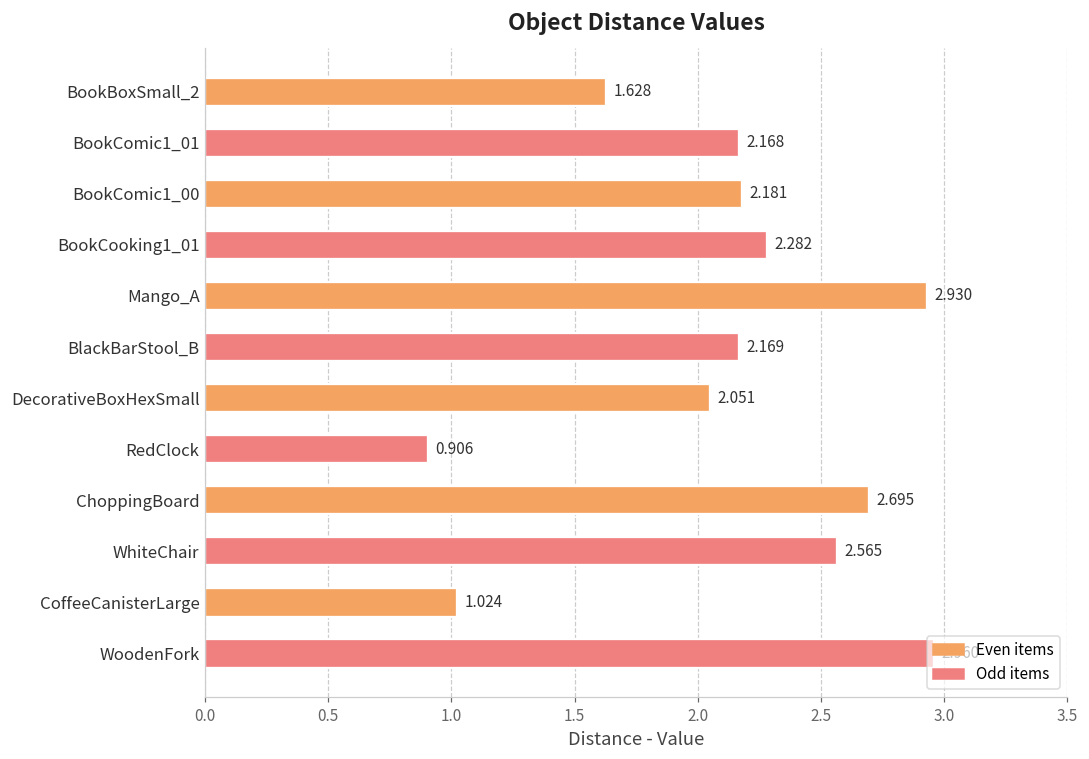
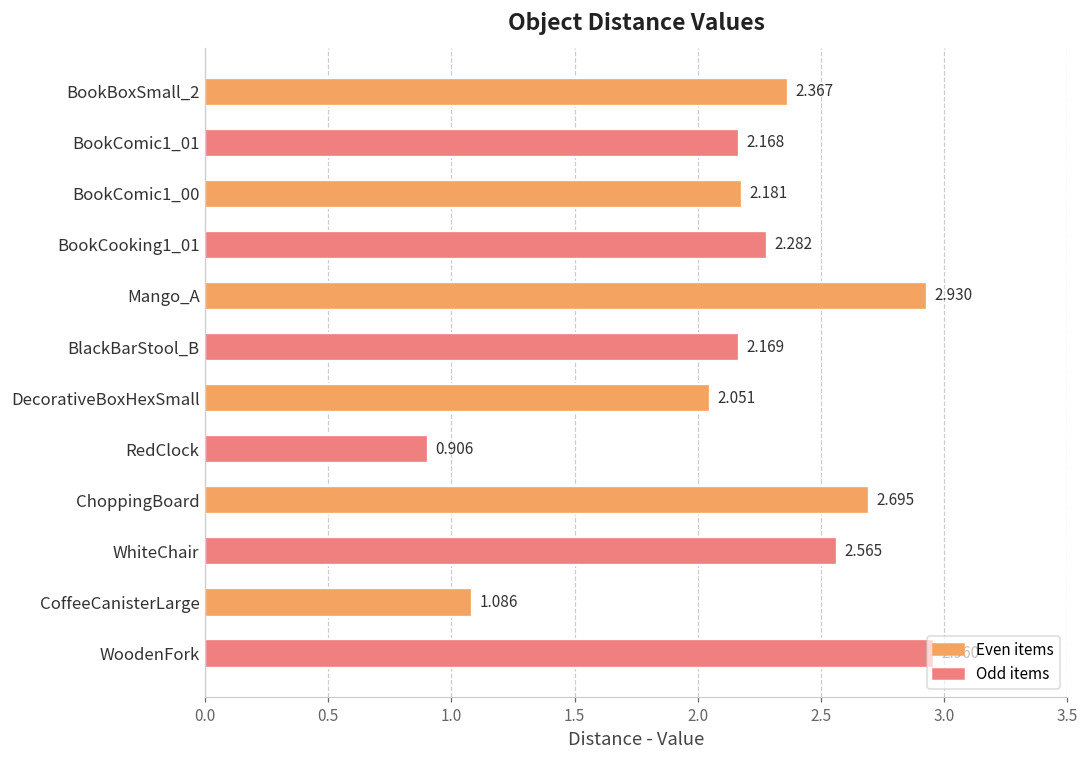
BookBoxSmall_2: 1.628 -> 2.367
CoffeeCanisterLarge: 1.024 -> 1.086
